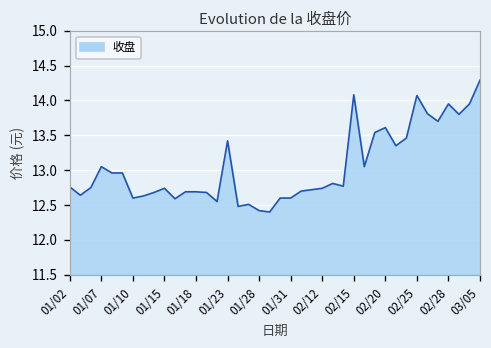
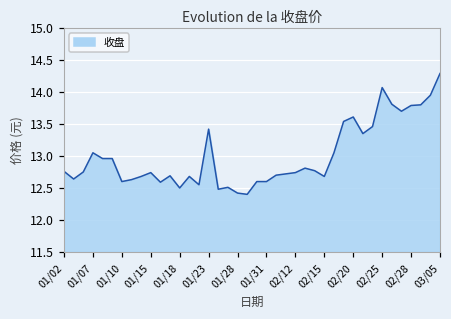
01/18: 12.7 -> 12.5
02/15: 14.1 -> 12.7
02/28: 14.0 -> 13.8
